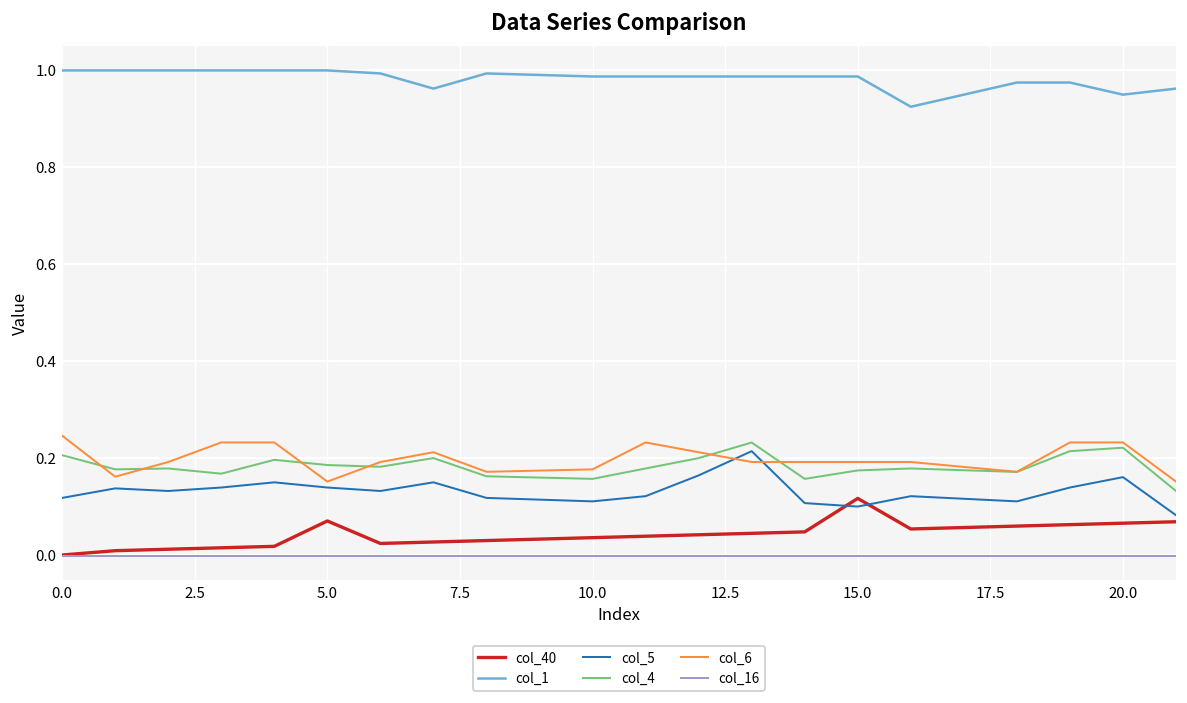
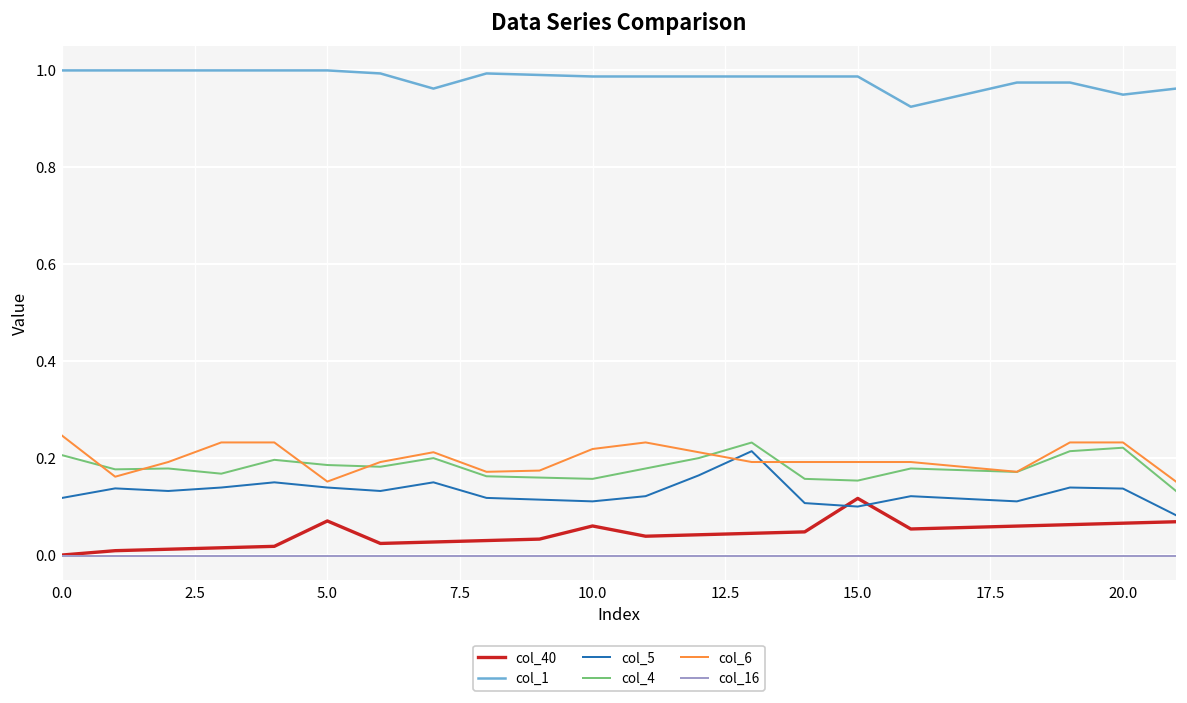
col_40, 10.0: 0.04 -> 0.06
col_6, 10.0: 0.18 -> 0.22
col_4, 15.0: 0.17 -> 0.15
col_5, 20.0: 0.16 -> 0.14
